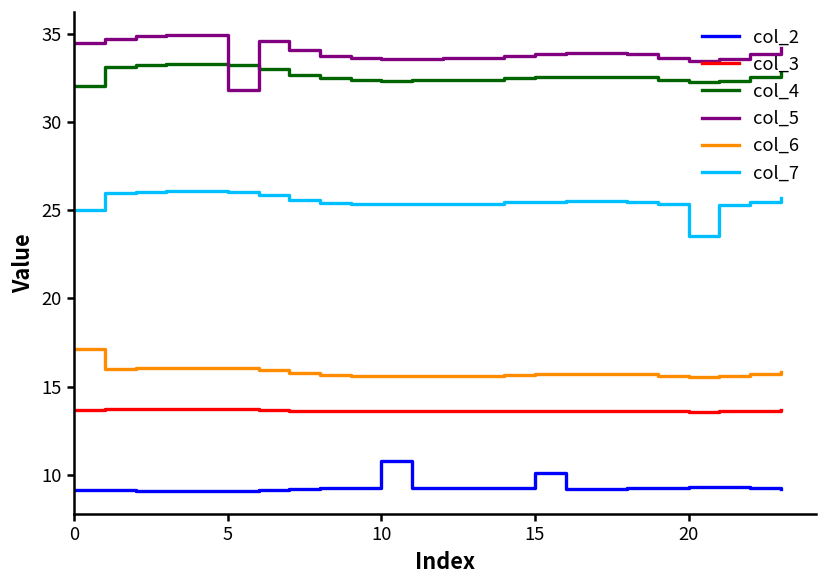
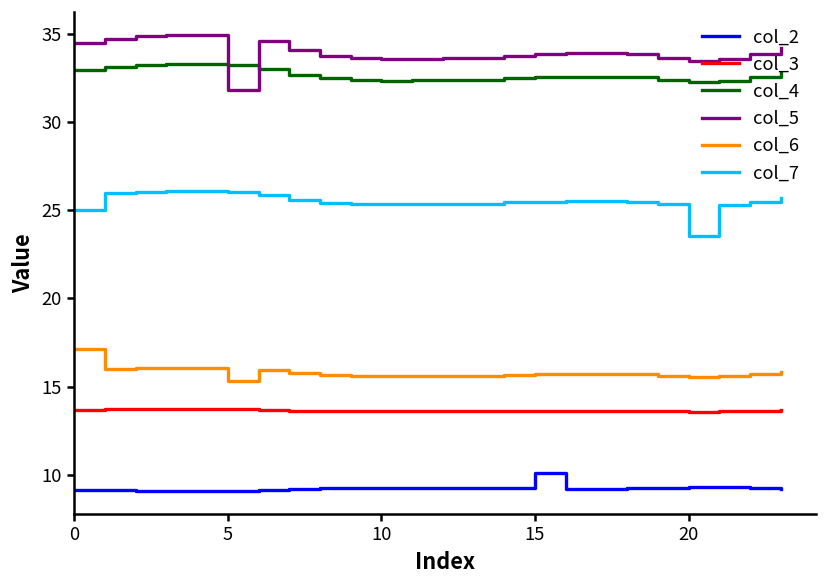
col_4, 0: 32.0 -> 33.0
col_6, 5: 16.0 -> 15.3
col_2, 10: 10.8 -> 9.3
